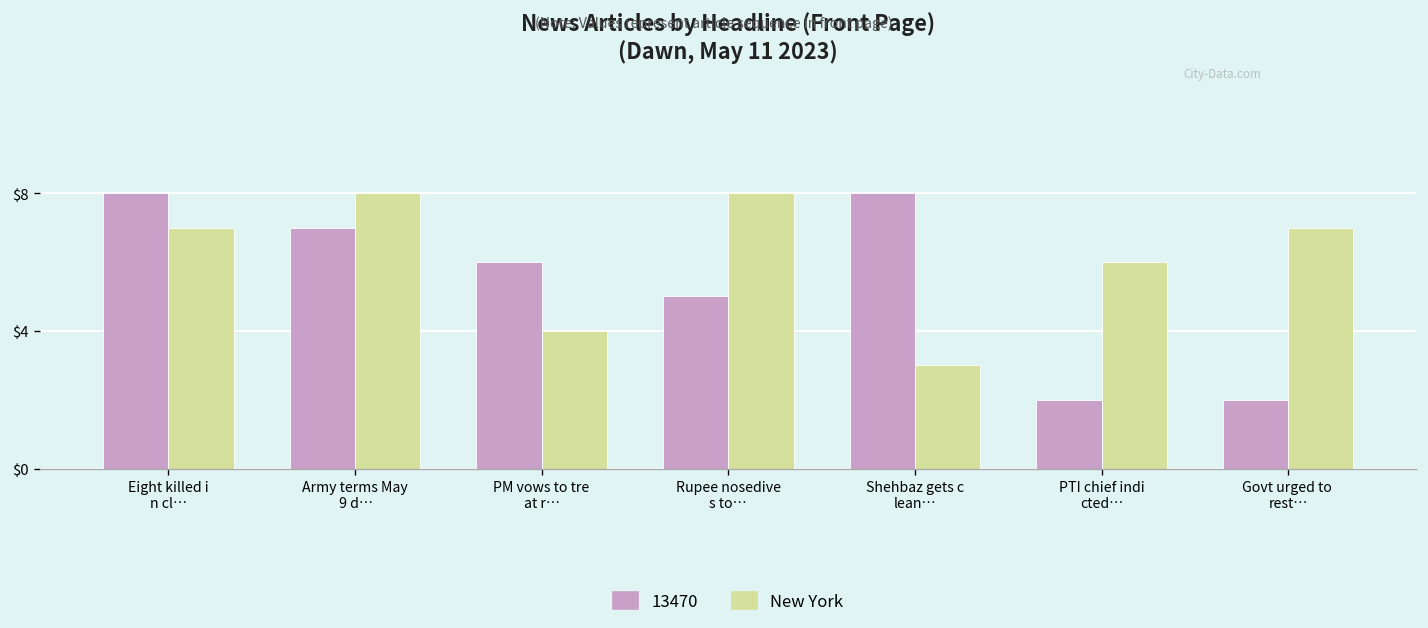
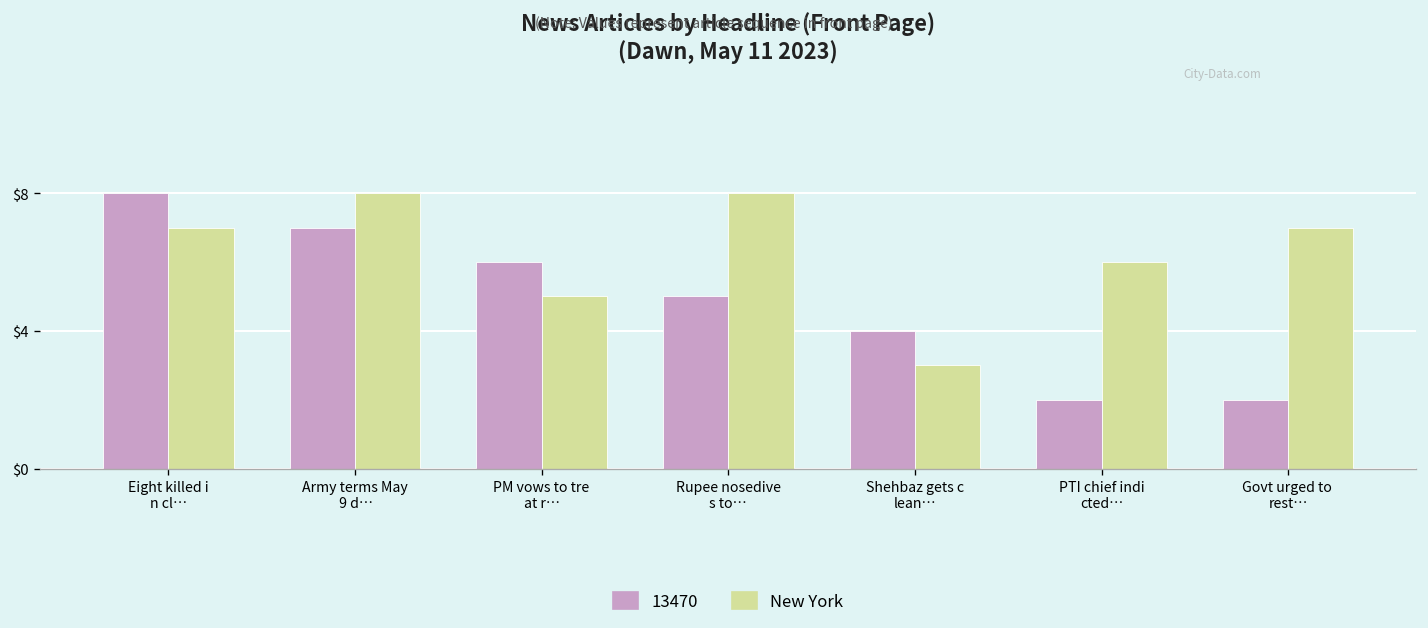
New York, PM vows to tre at r…: $4 -> $5
13470, Shehbaz gets c lean…: $8 -> $4
